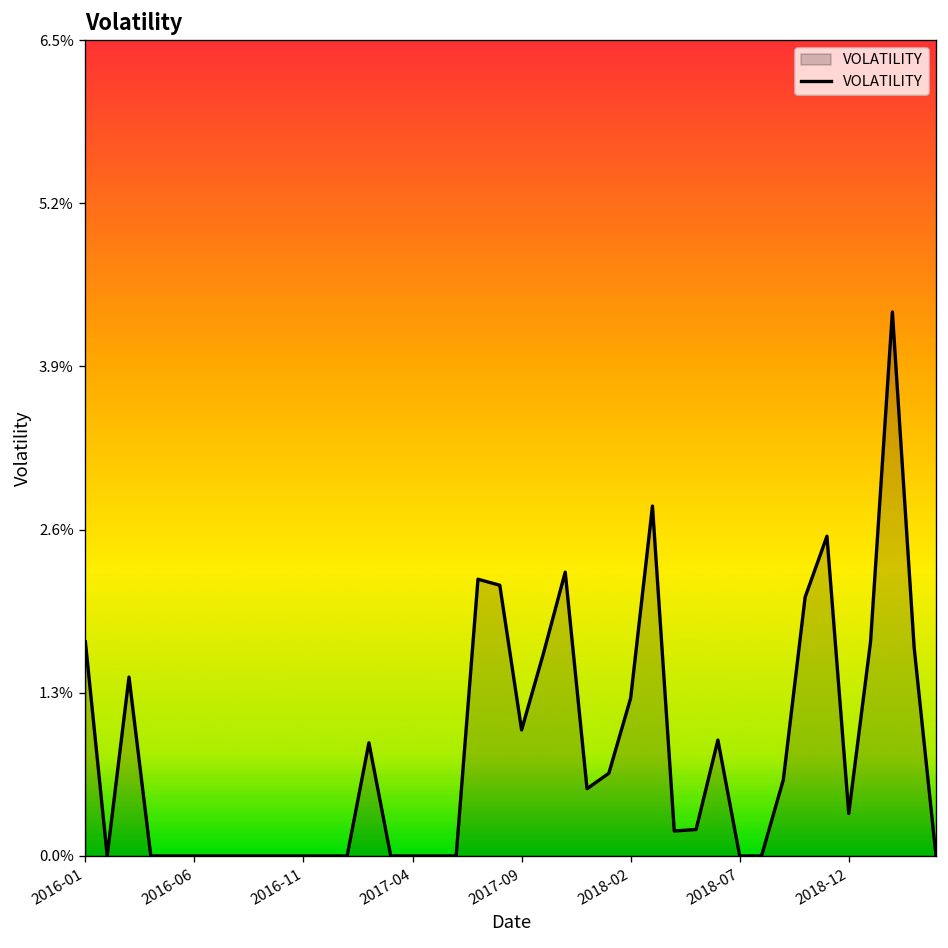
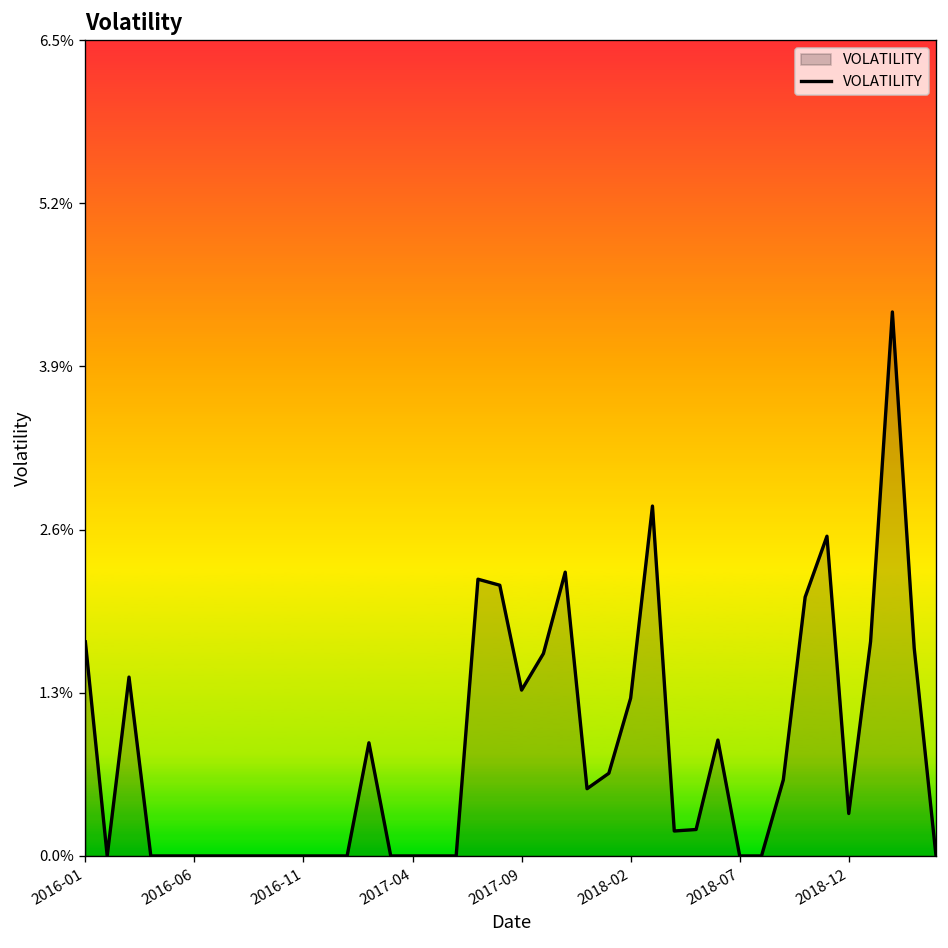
2017-09: 1.00% -> 1.32%
